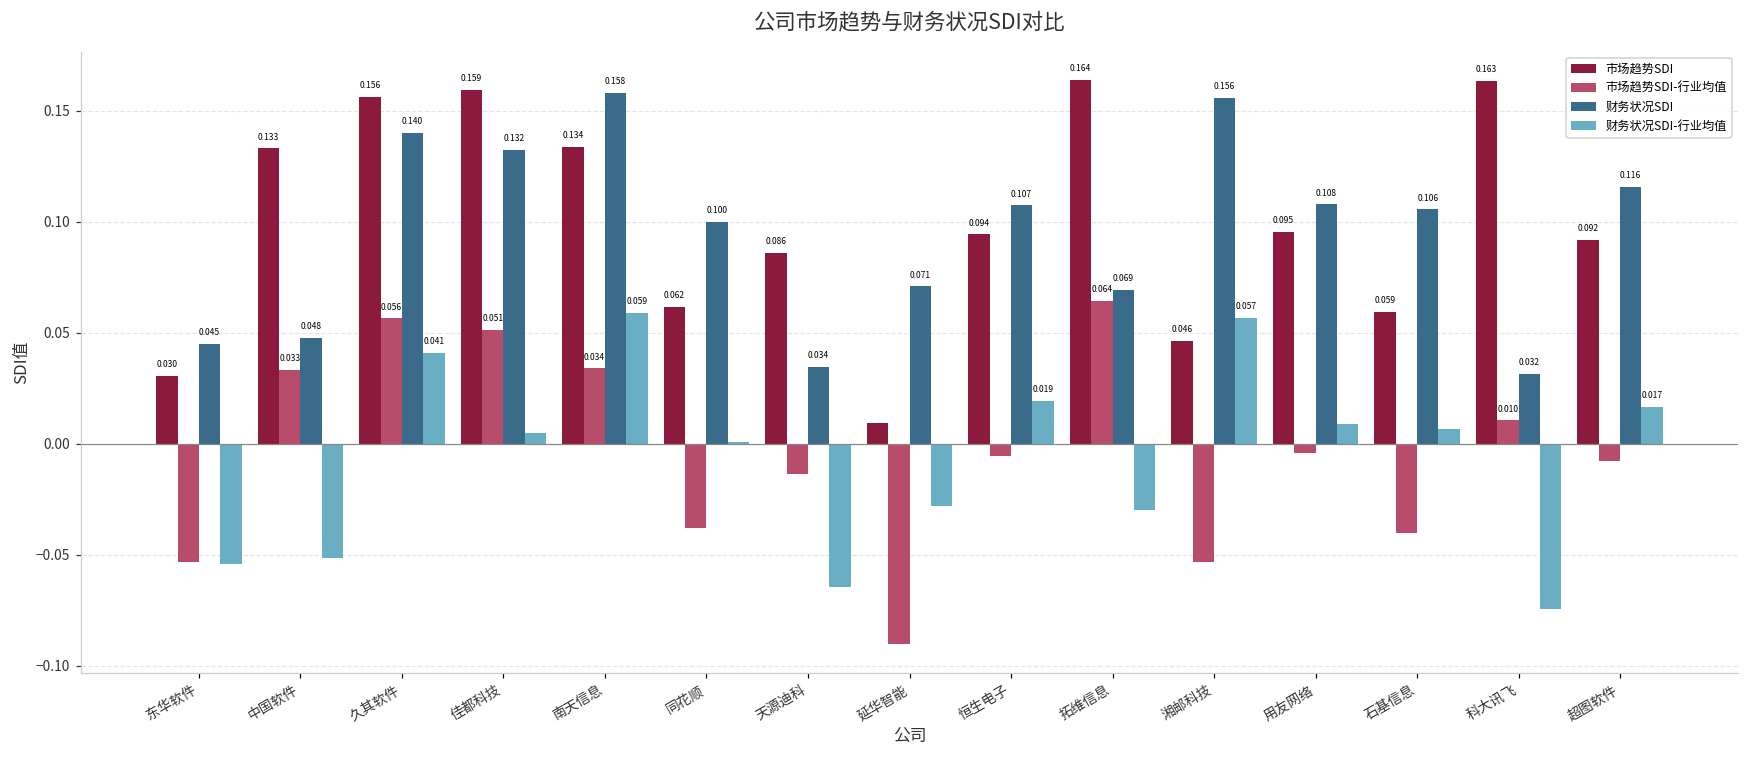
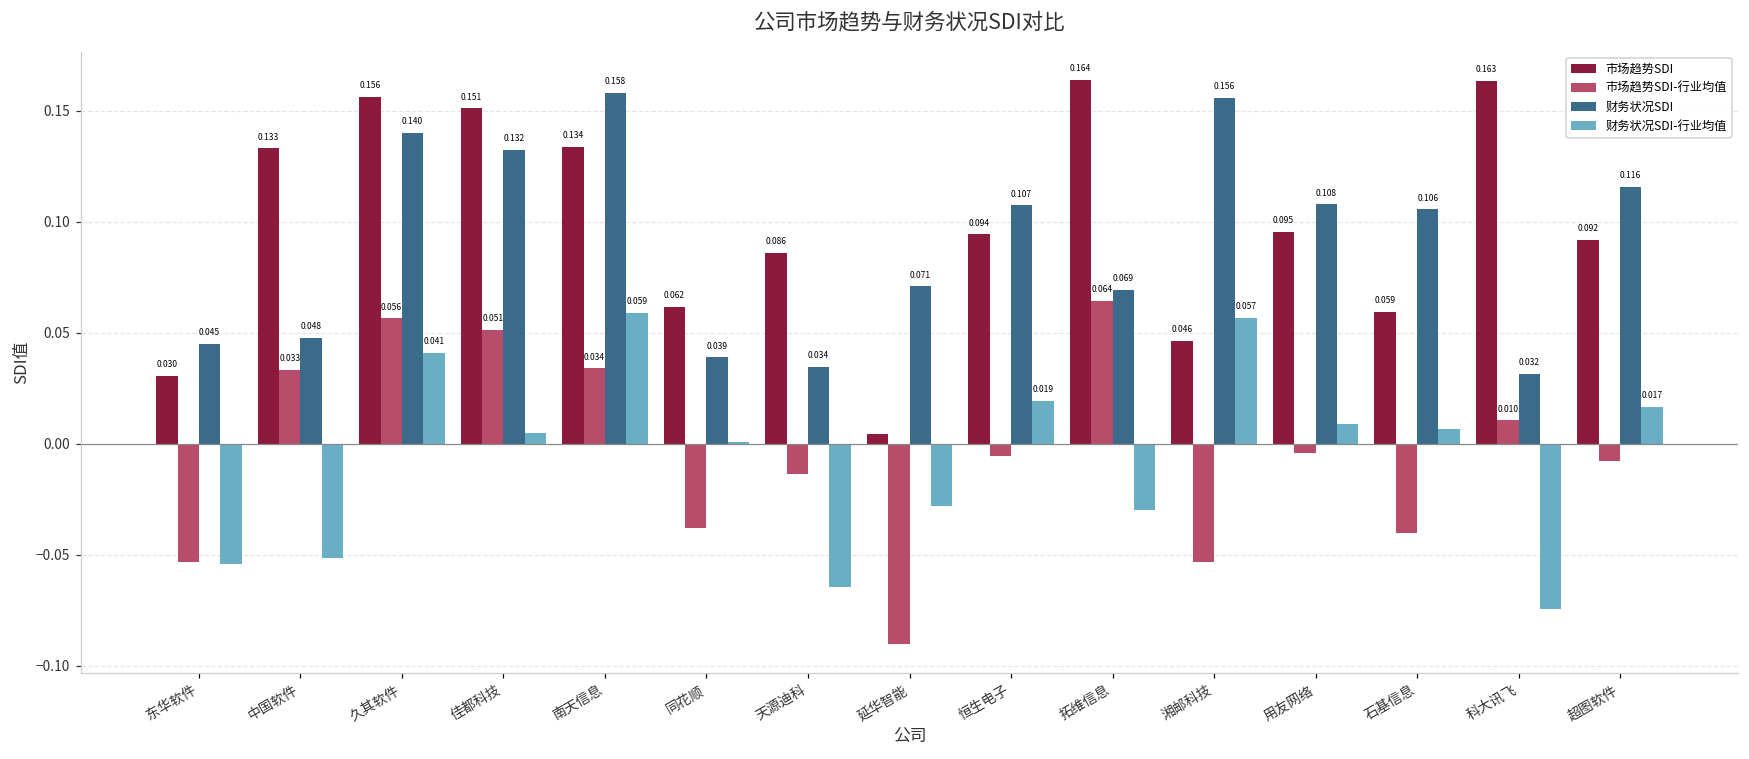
市场趋势SDI, 佳都科技: 0.159 -> 0.151
财务状况SDI, 同花顺: 0.100 -> 0.039
市场趋势SDI, 延华智能: 0.009 -> 0.004
